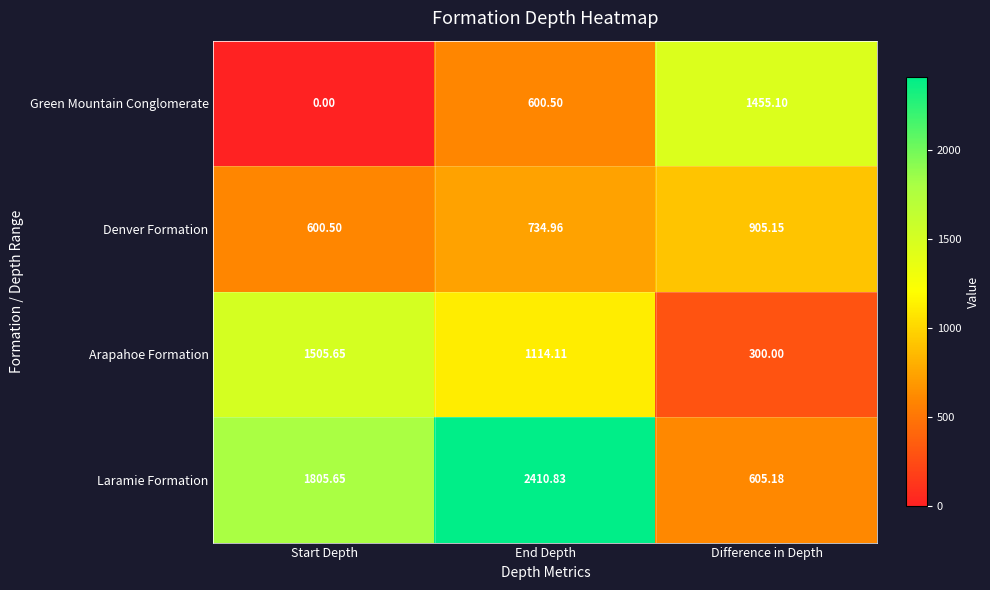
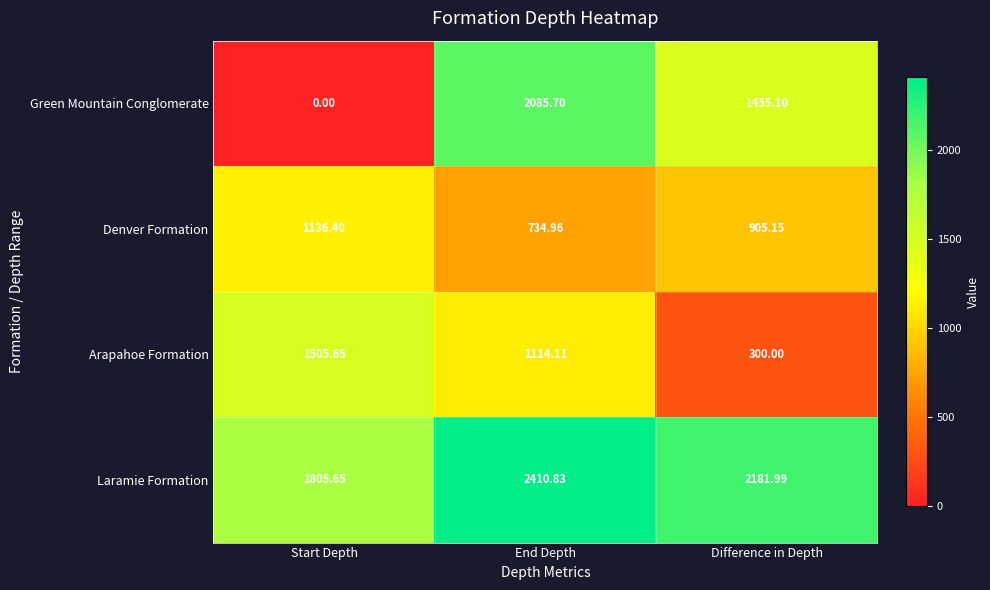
Green Mountain Conglomerate, End Depth: 600.50 -> 2085.70
Denver Formation, Start Depth: 600.50 -> 1136.40
Laramie Formation, Difference in Depth: 605.18 -> 2181.99
